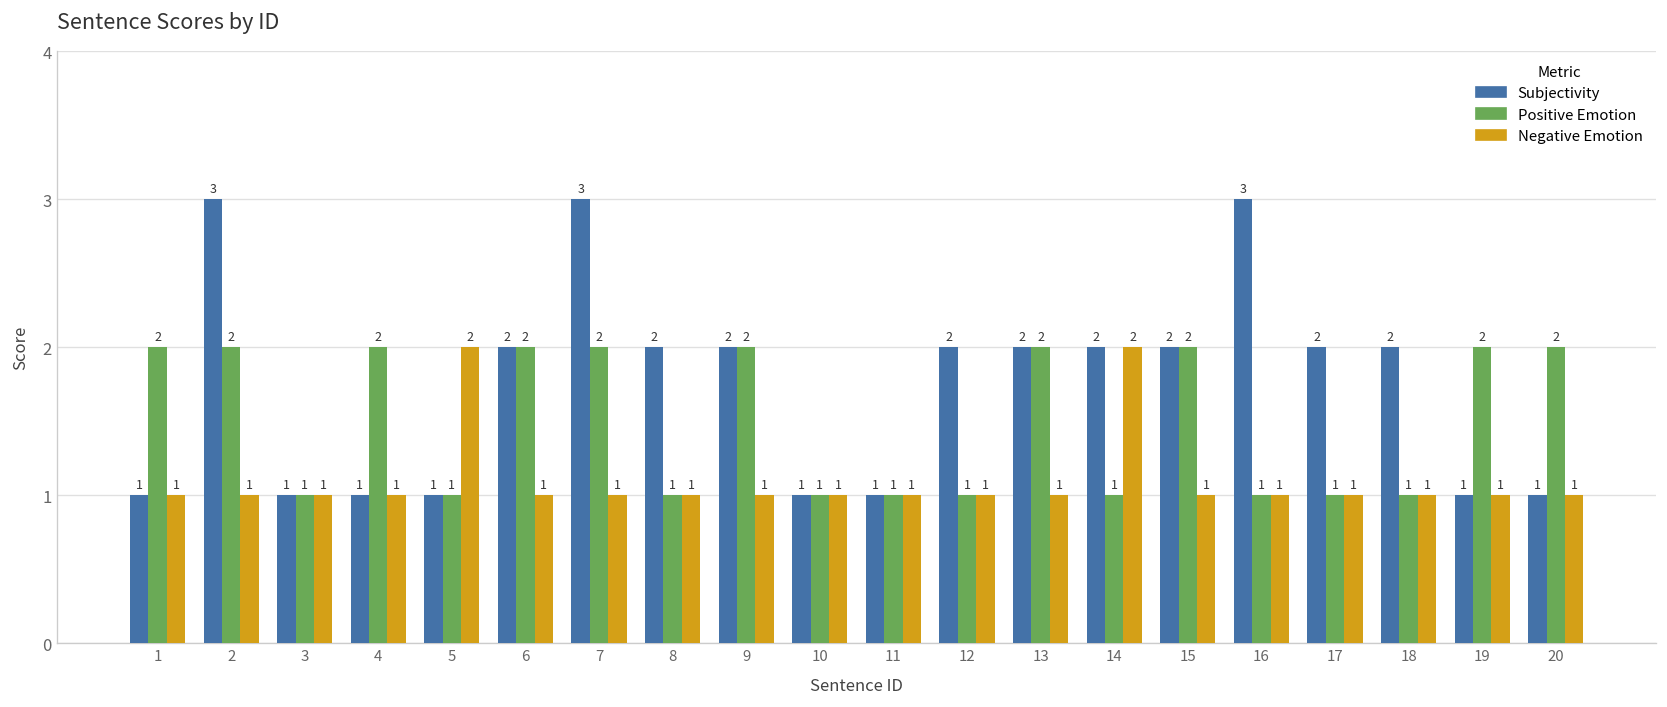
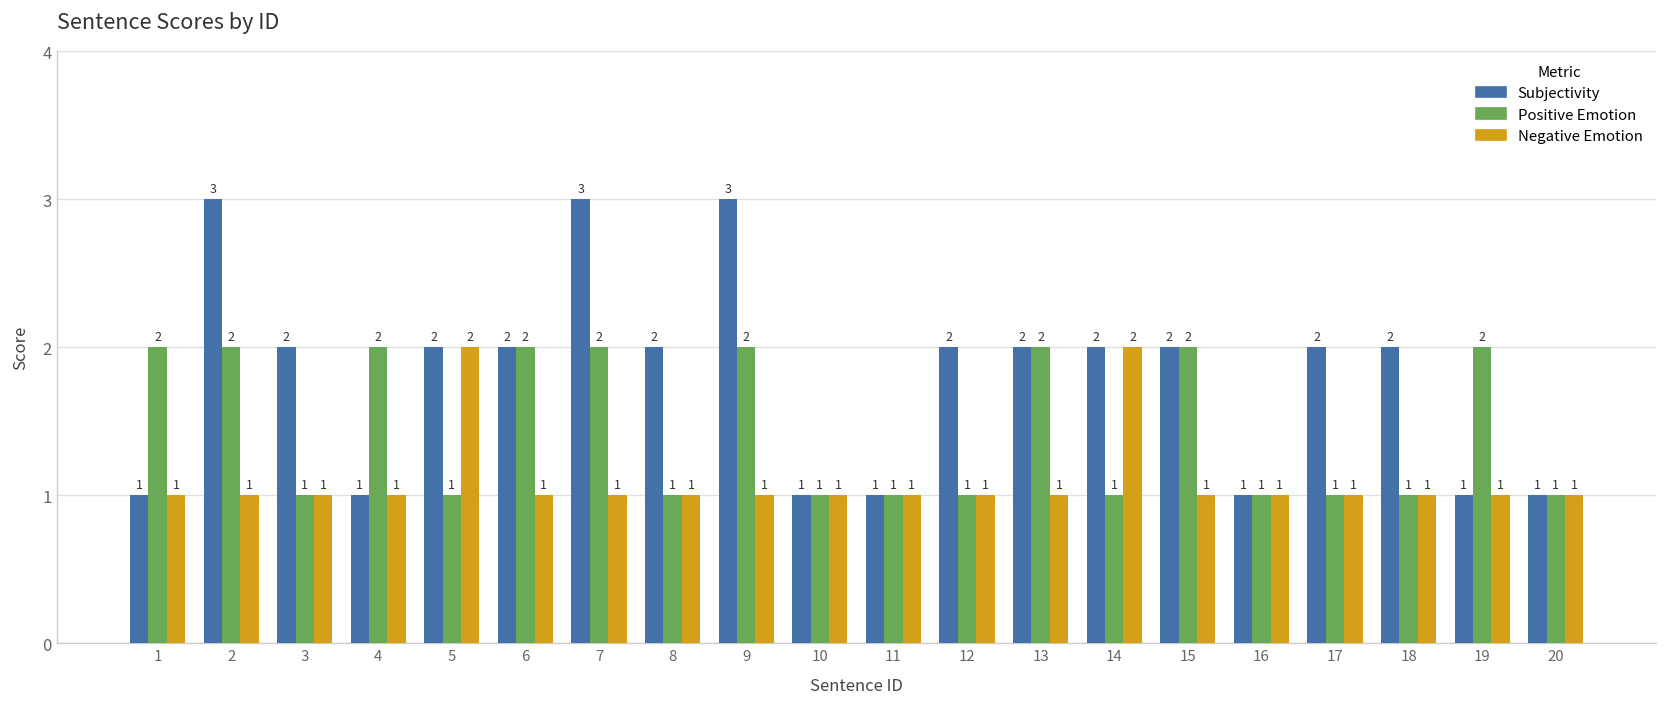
Subjectivity, 3: 1 -> 2
Subjectivity, 5: 1 -> 2
Subjectivity, 9: 2 -> 3
Subjectivity, 16: 3 -> 1
Positive Emotion, 20: 2 -> 1
